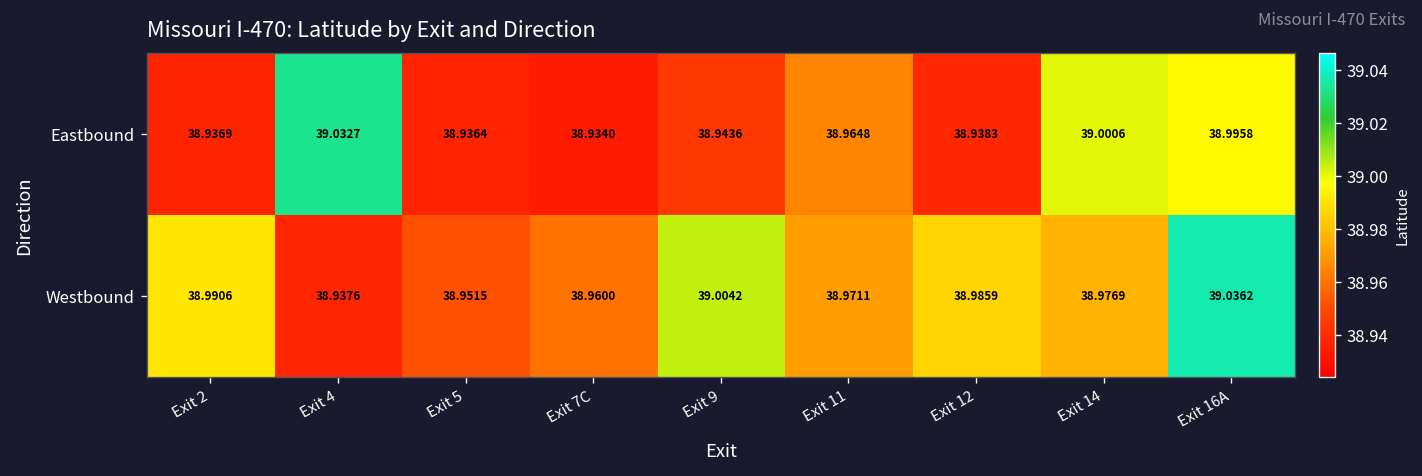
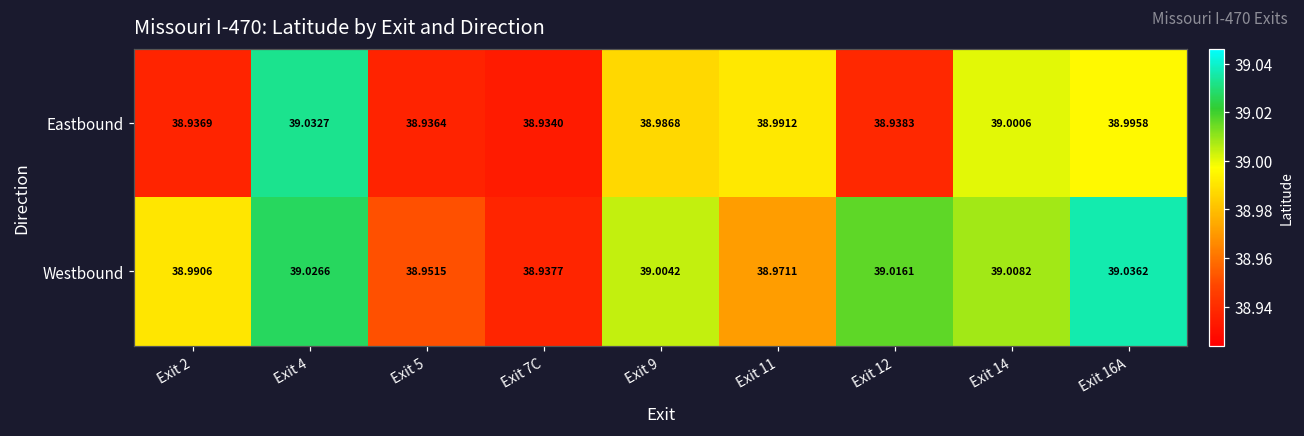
Eastbound, Exit 9: 38.9436 -> 38.9868
Eastbound, Exit 11: 38.9648 -> 38.9912
Westbound, Exit 4: 38.9376 -> 39.0266
Westbound, Exit 7C: 38.9600 -> 38.9377
Westbound, Exit 12: 38.9859 -> 39.0161
Westbound, Exit 14: 38.9769 -> 39.0082
